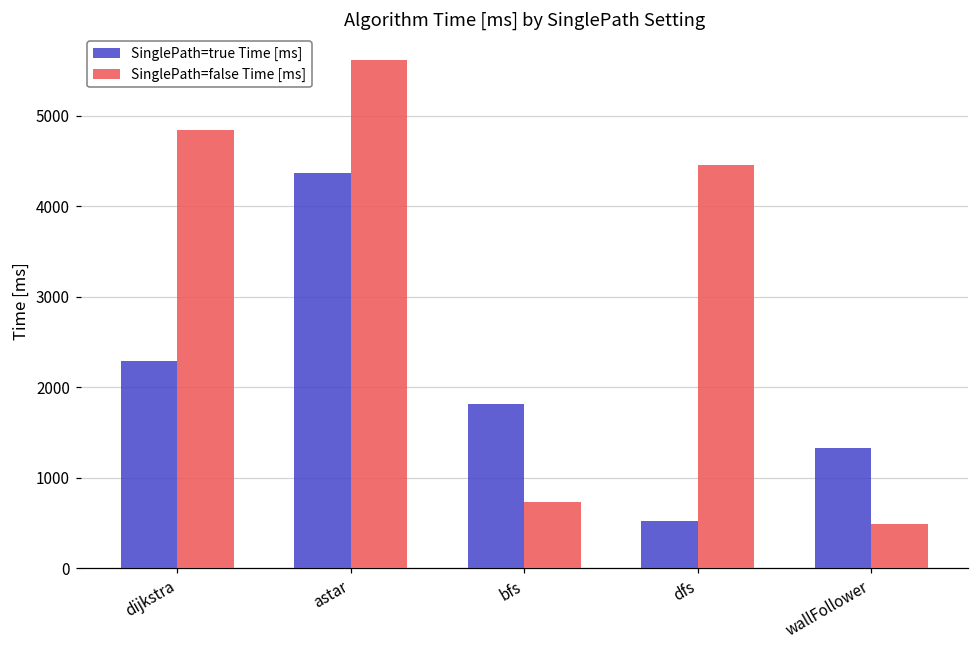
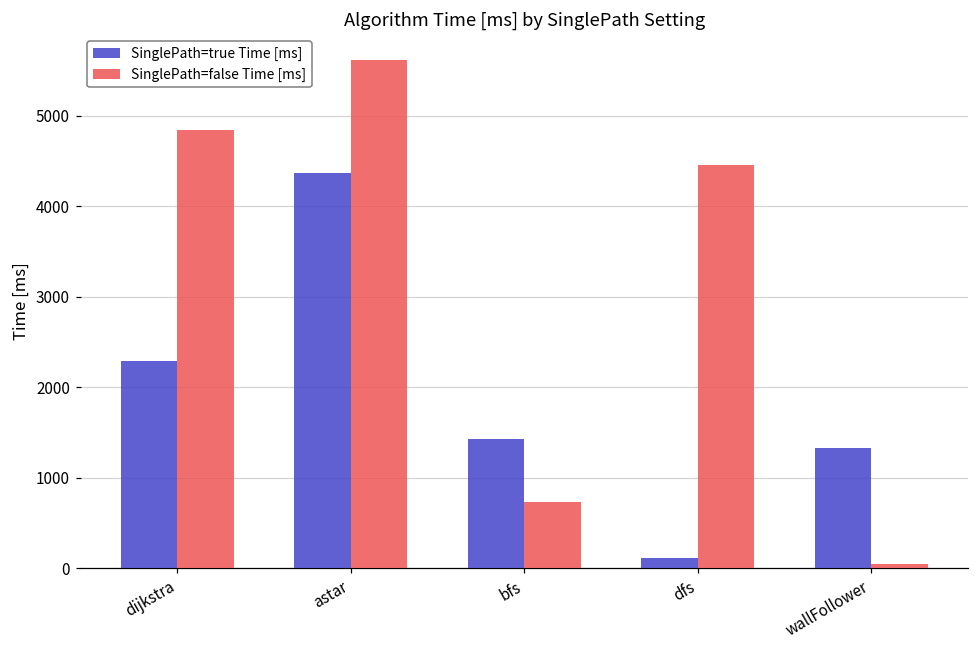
SinglePath=true Time [ms], bfs: 1800 -> 1400
SinglePath=true Time [ms], dfs: 500 -> 100
SinglePath=false Time [ms], wallFollower: 500 -> 0
